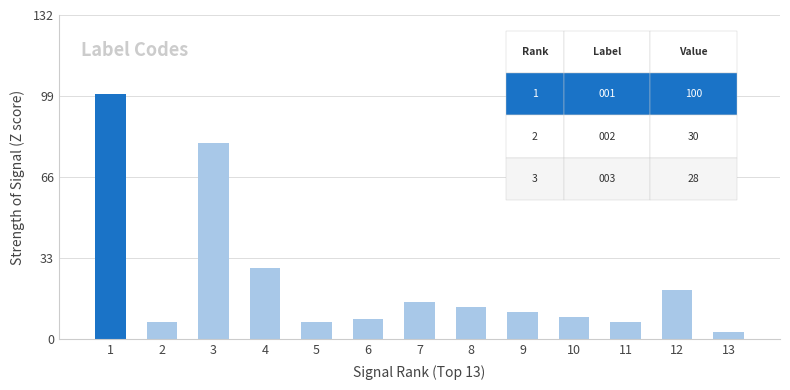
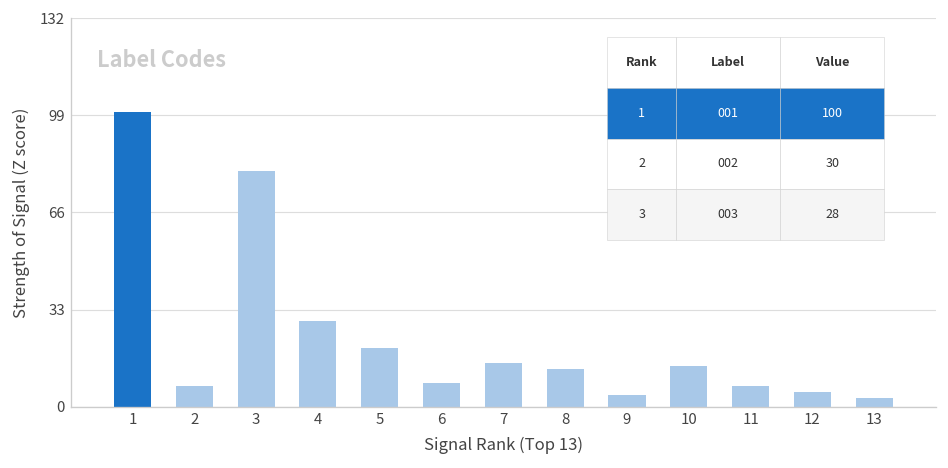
5: 7 -> 20
9: 11 -> 4
10: 9 -> 14
12: 20 -> 5
